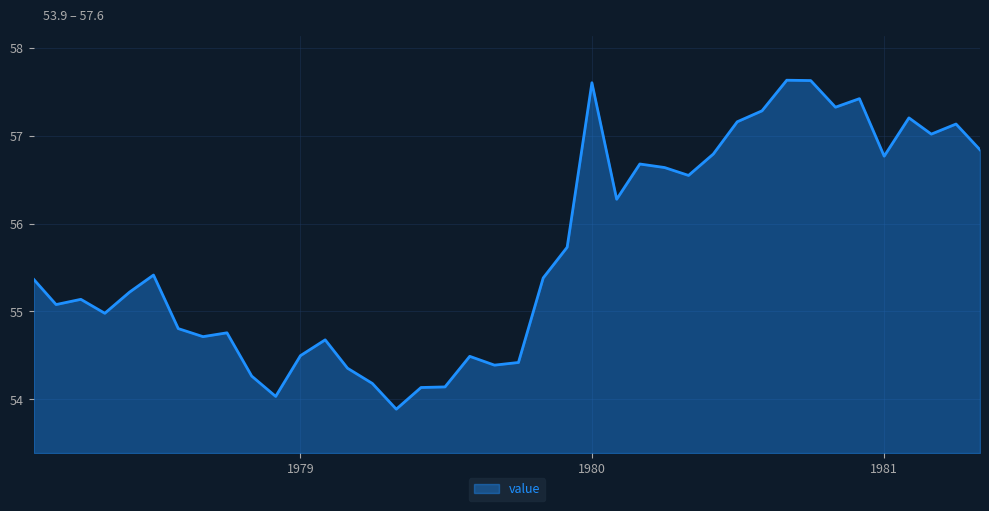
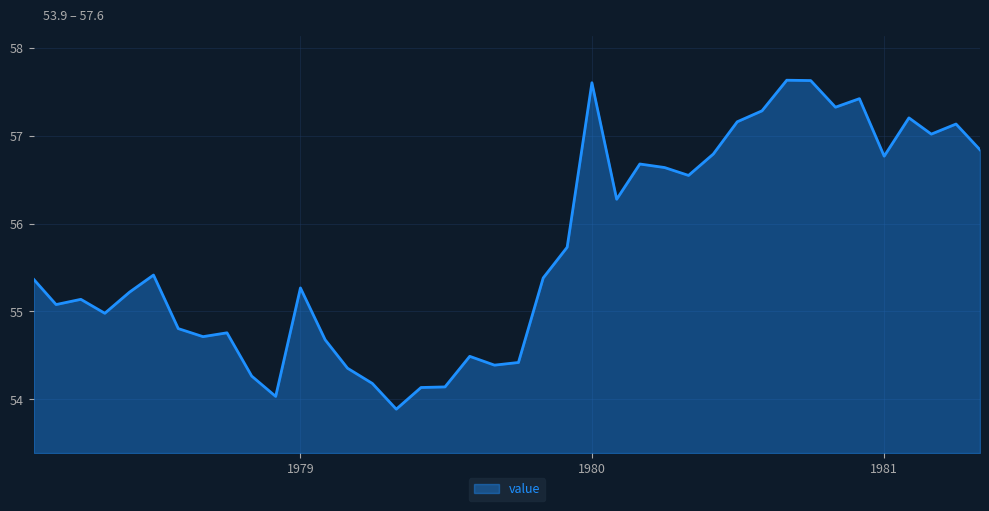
1979: 54.5 -> 55.3
